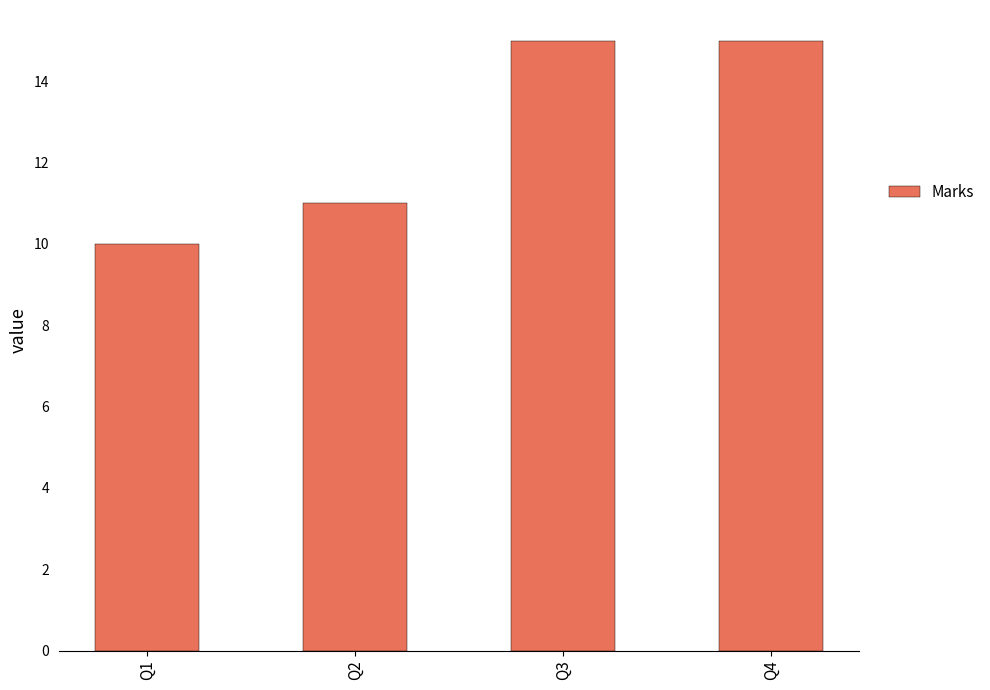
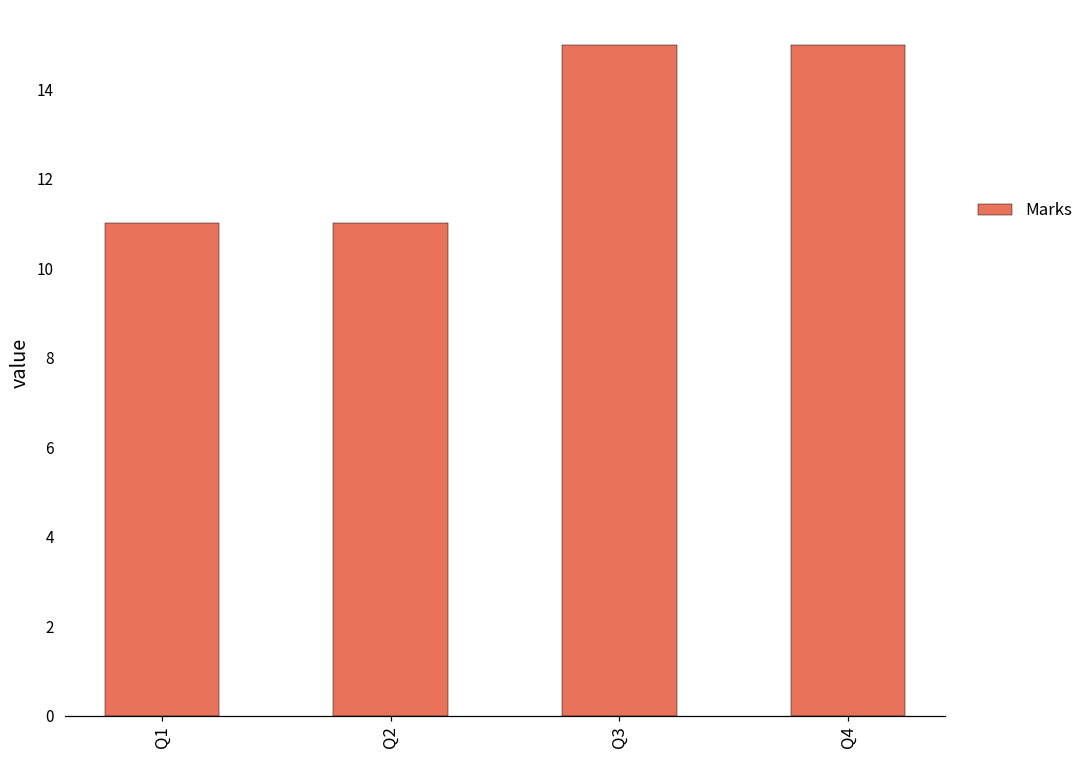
Q1: 10 -> 11
